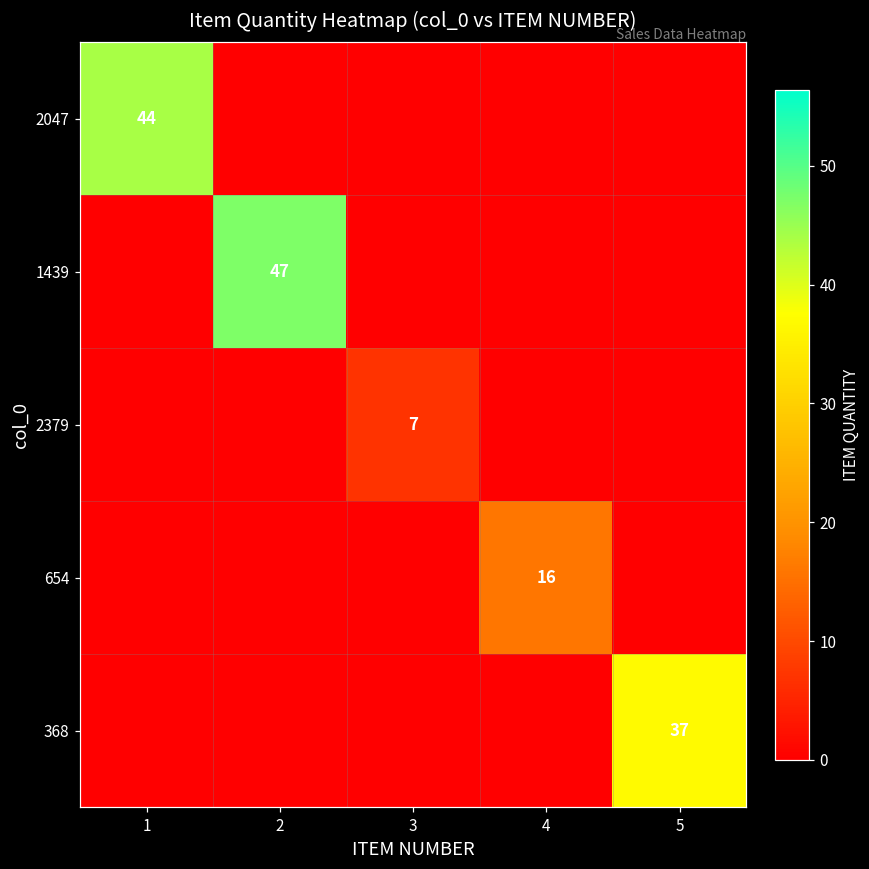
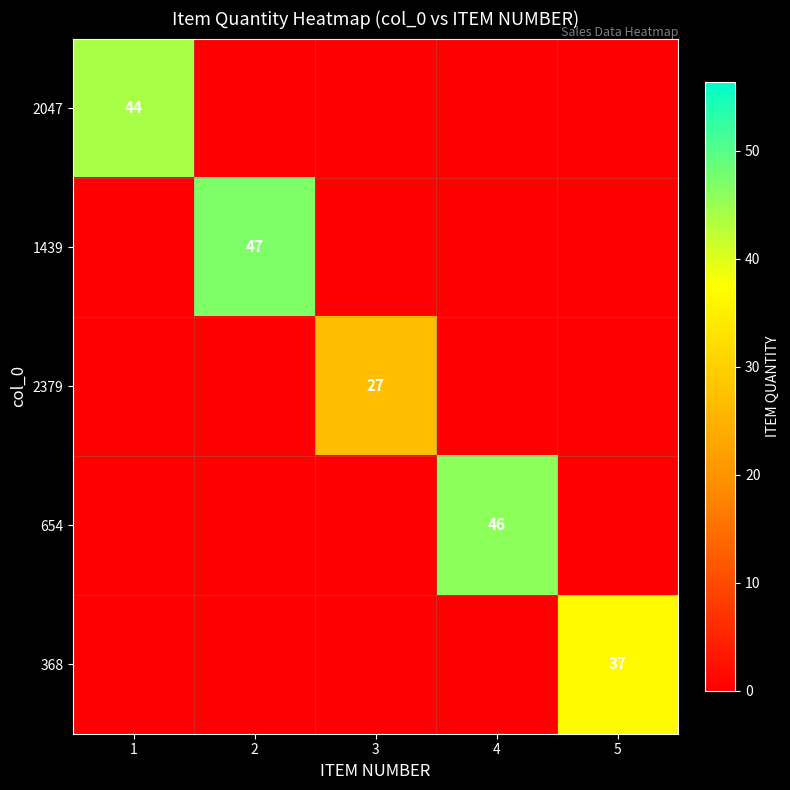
2379, 3: 7 -> 27
654, 4: 16 -> 46
